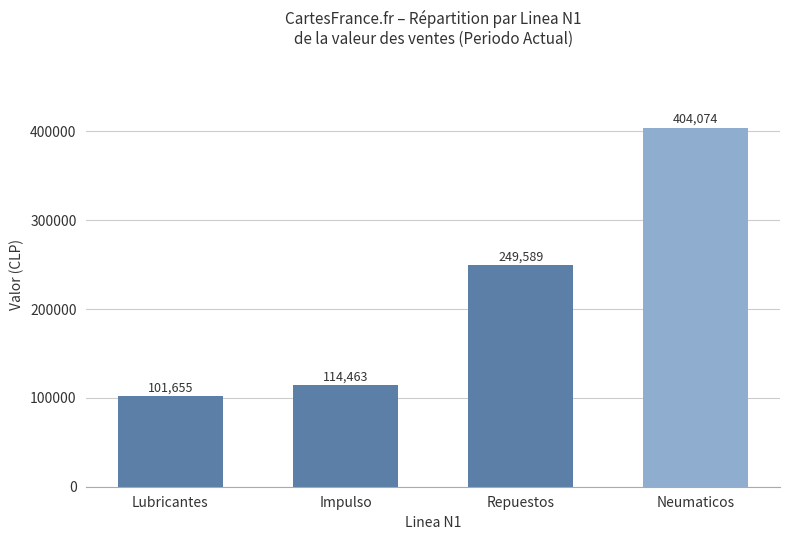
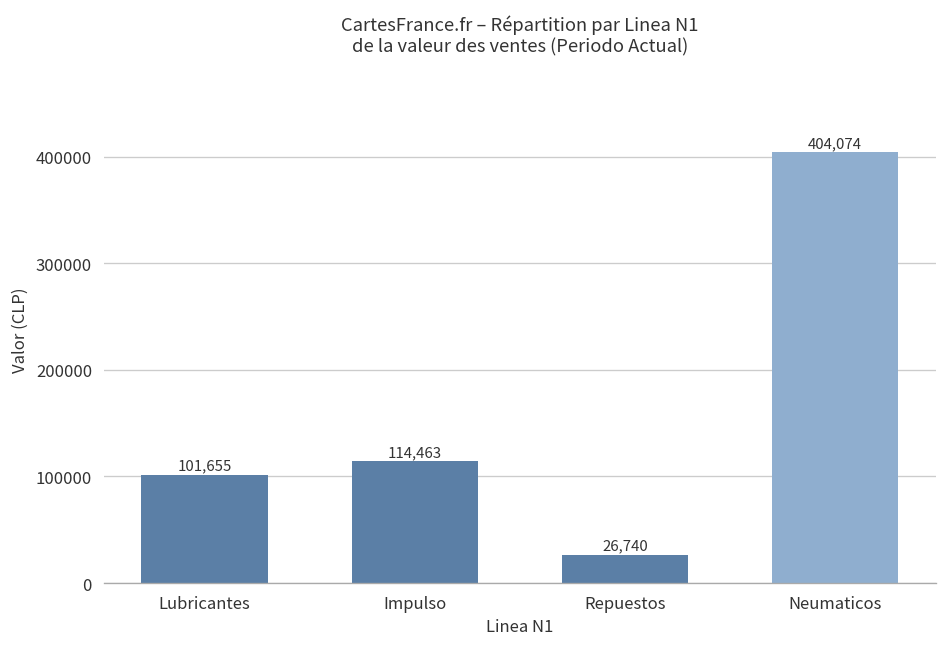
Repuestos: 249,589 -> 26,740
